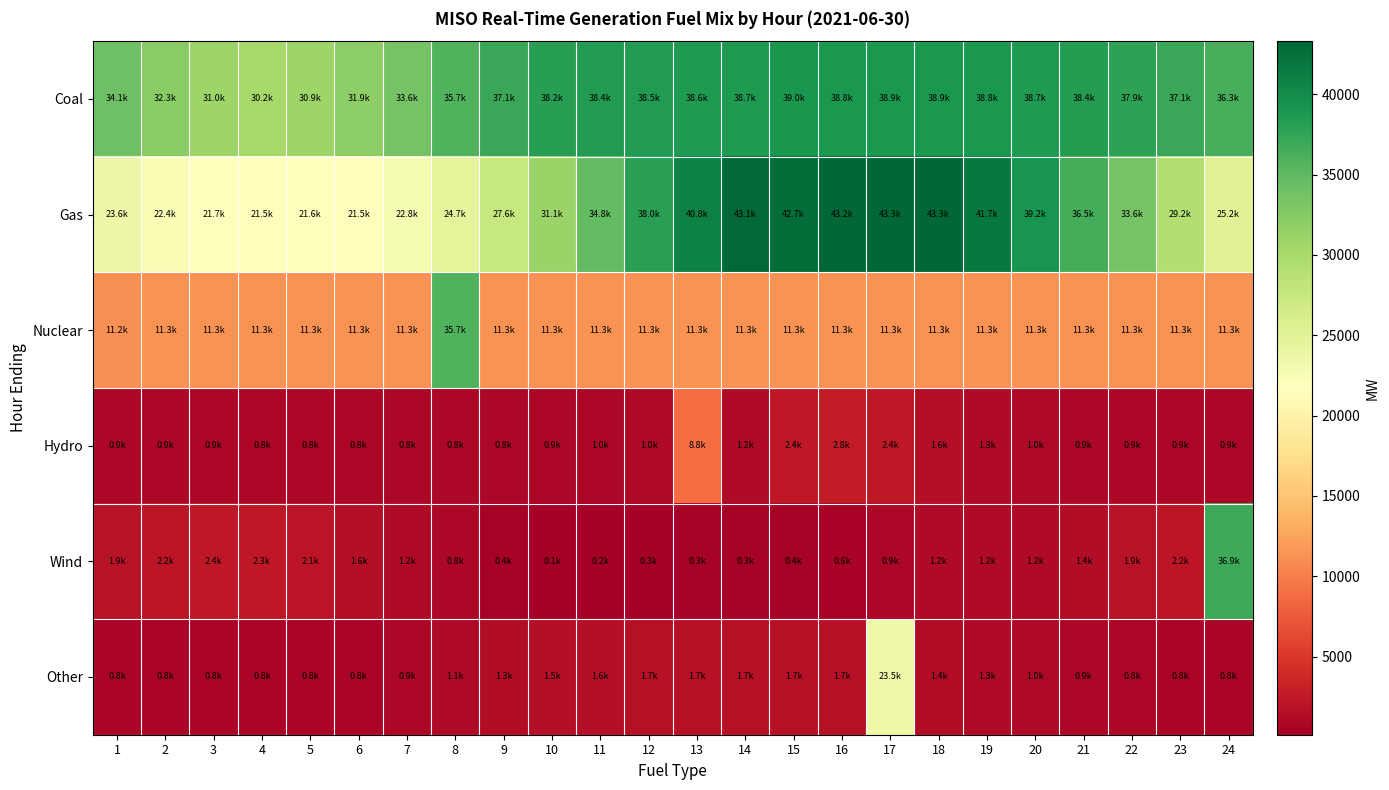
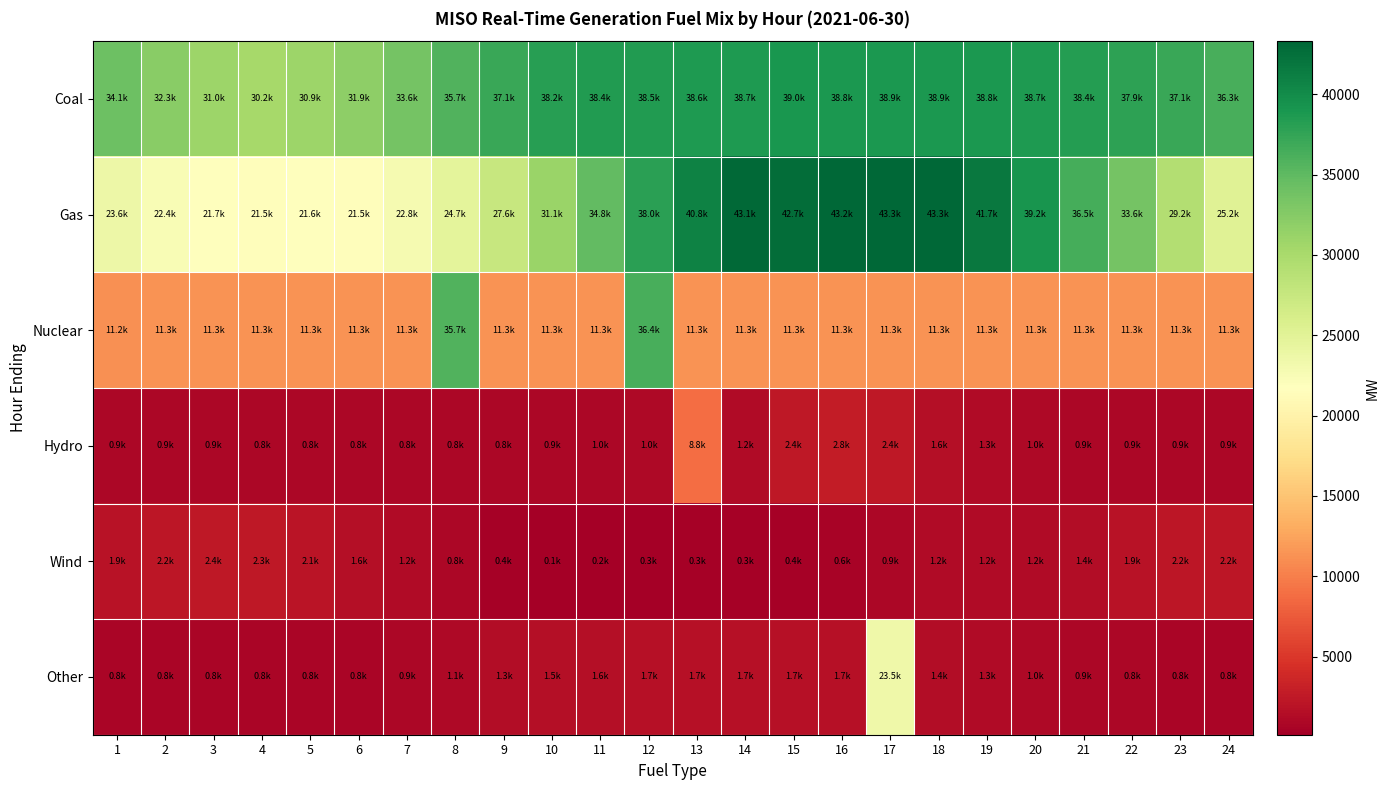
Nuclear, 12: 11.3k -> 36.4k
Wind, 24: 36.9k -> 2.2k
